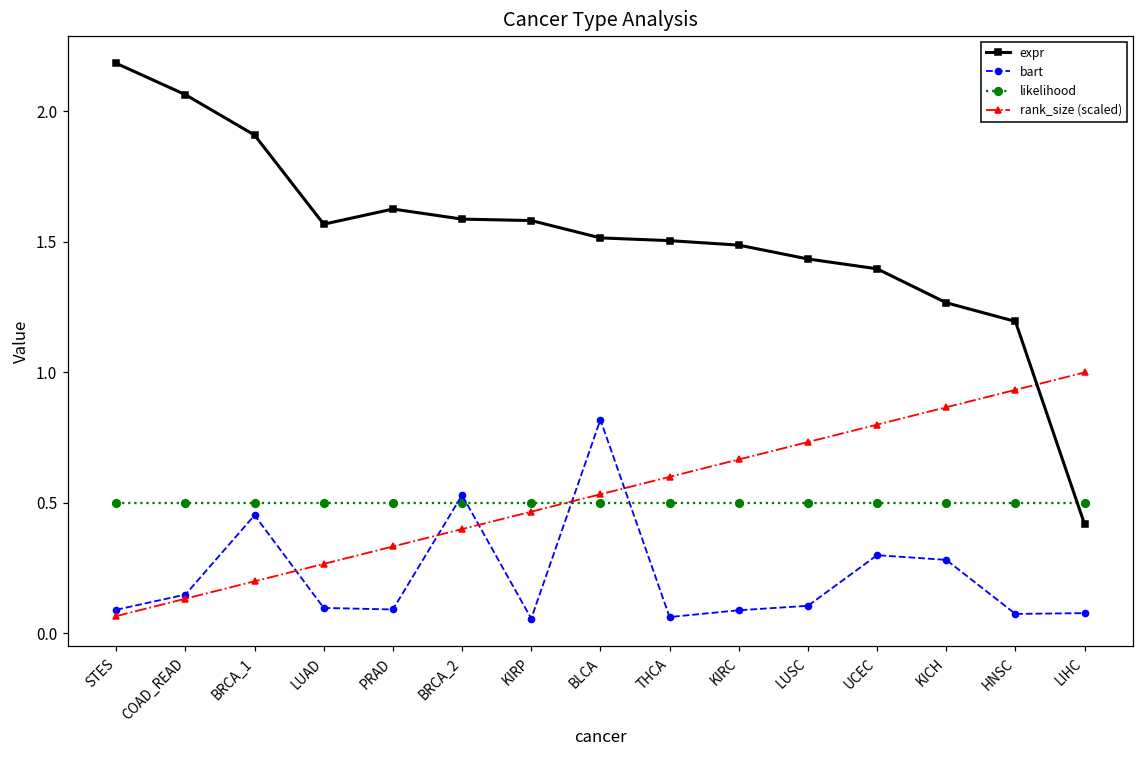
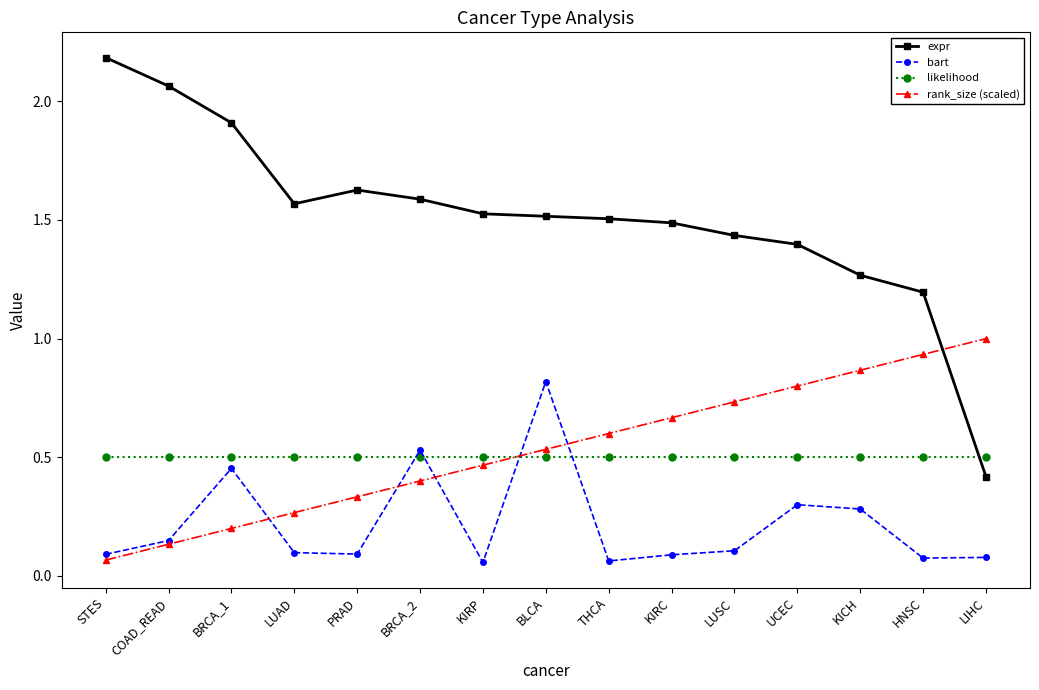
expr, KIRP: 1.58 -> 1.53
